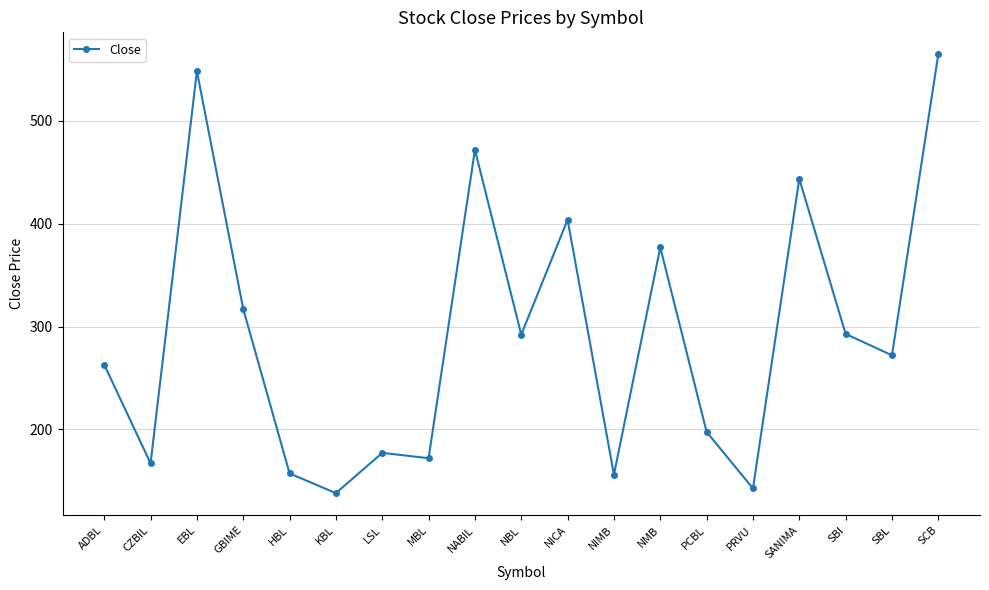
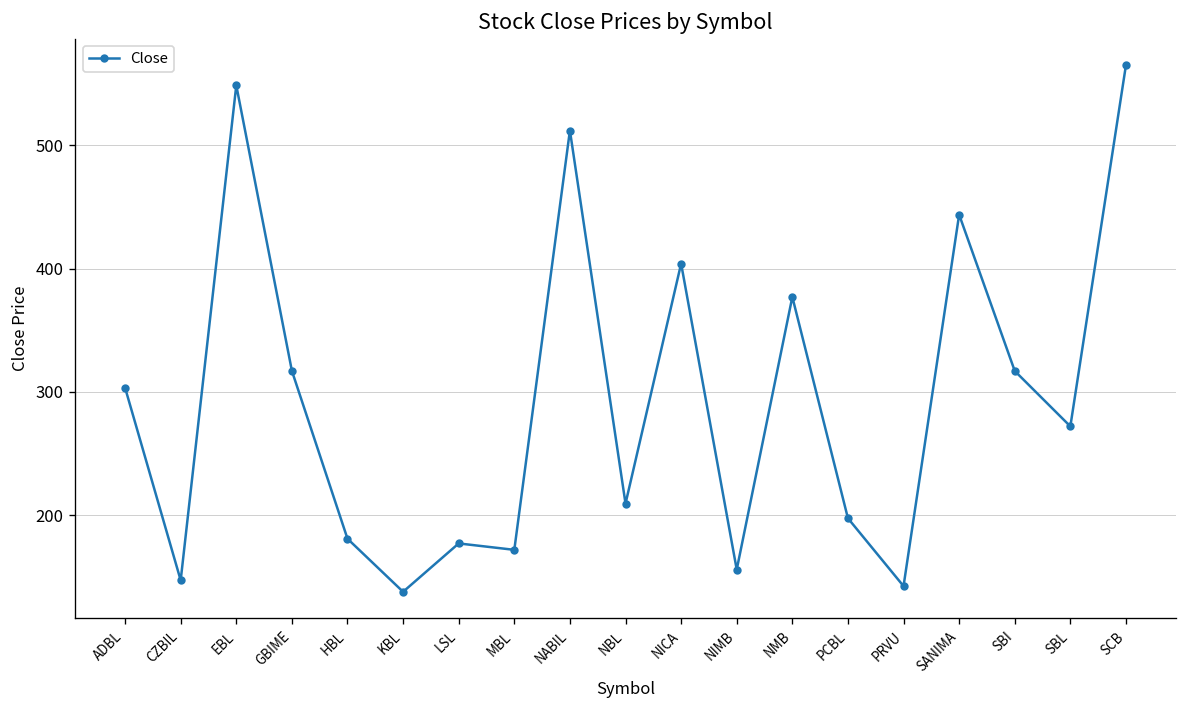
ADBL: 263 -> 303
CZBIL: 167 -> 147
HBL: 157 -> 181
NABIL: 472 -> 512
NBL: 292 -> 210
SBI: 293 -> 317
